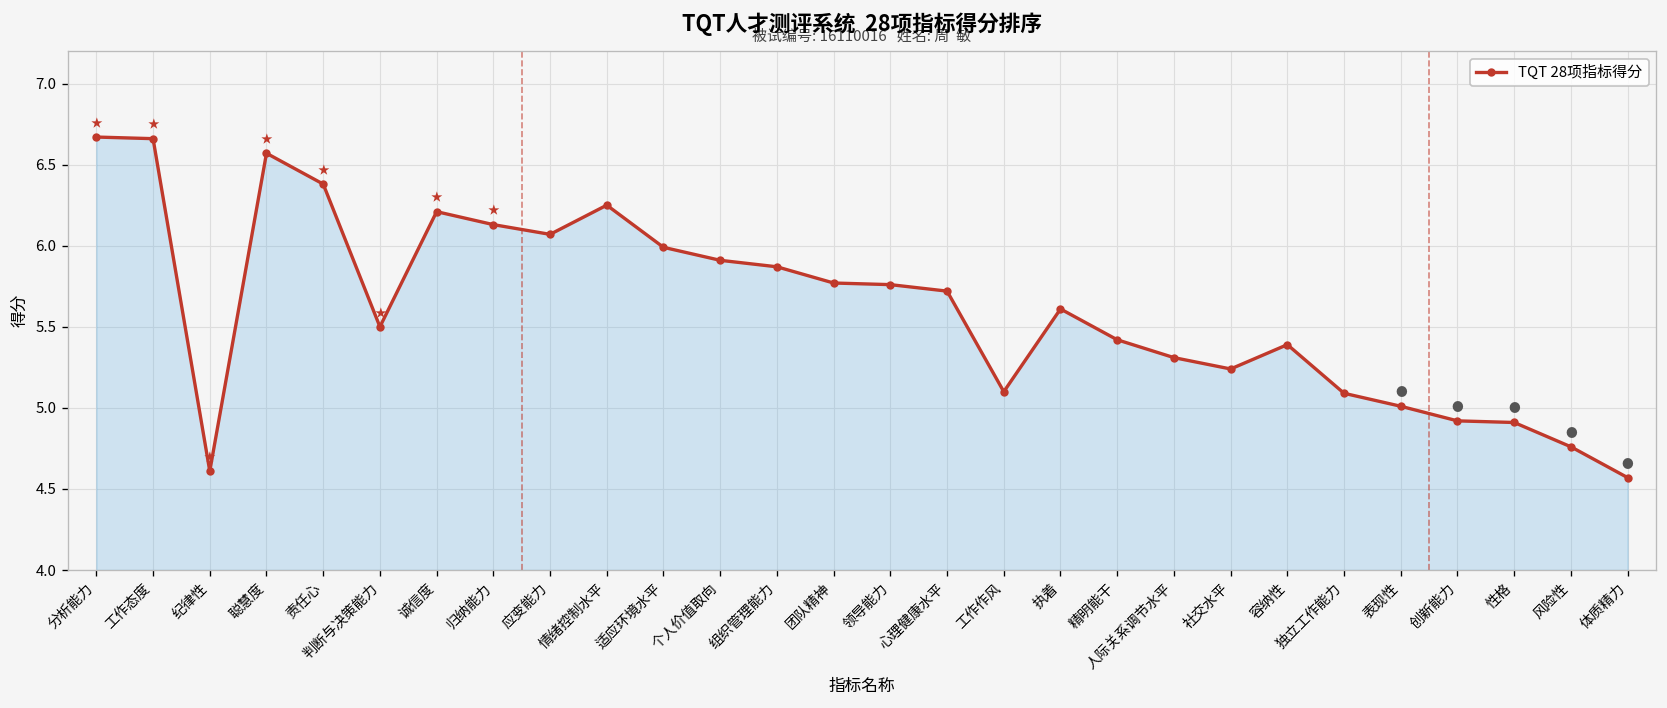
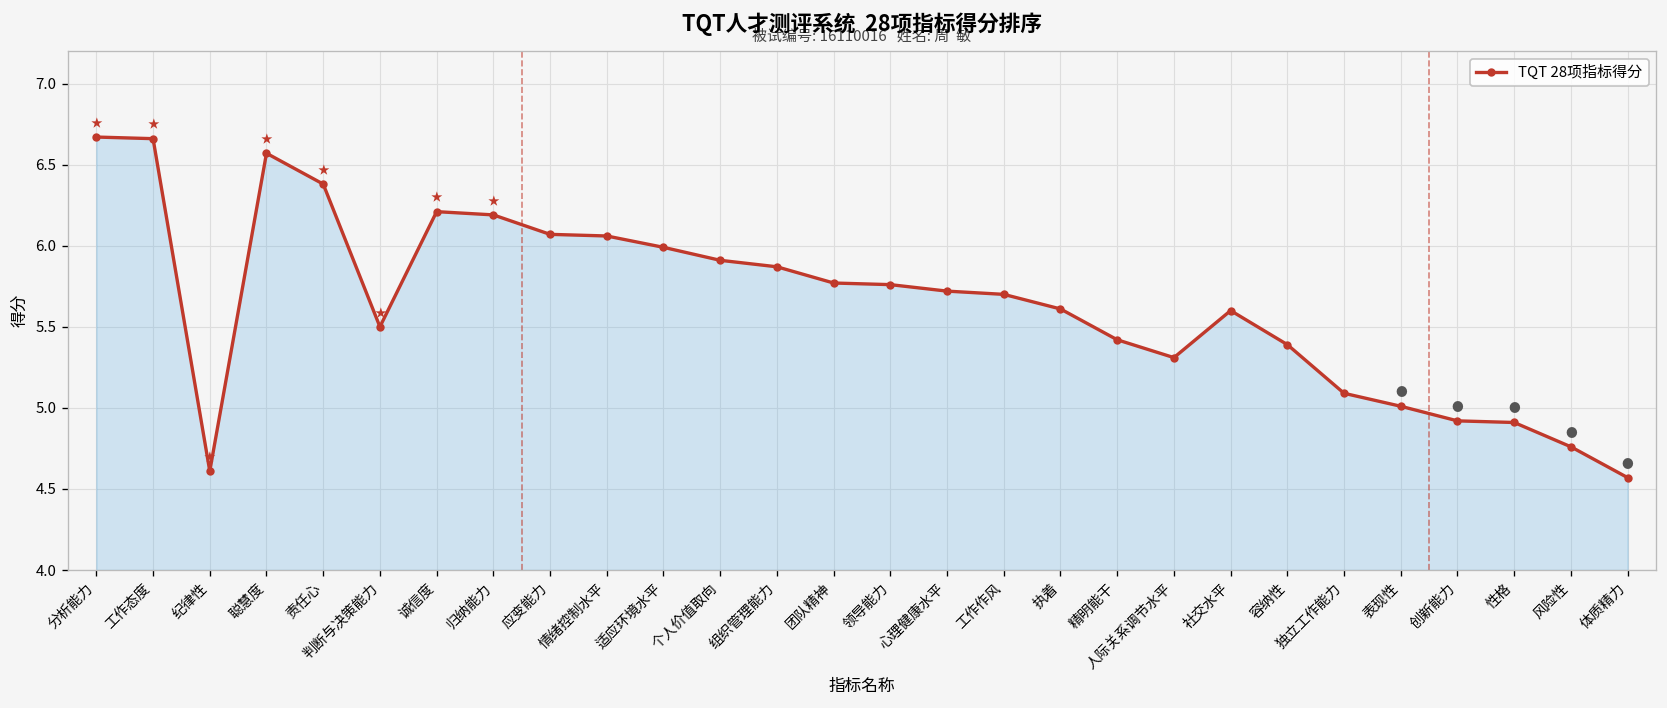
归纳能力: 6.13 -> 6.19
情绪控制水平: 6.25 -> 6.06
工作作风: 5.1 -> 5.7
社交水平: 5.24 -> 5.60
